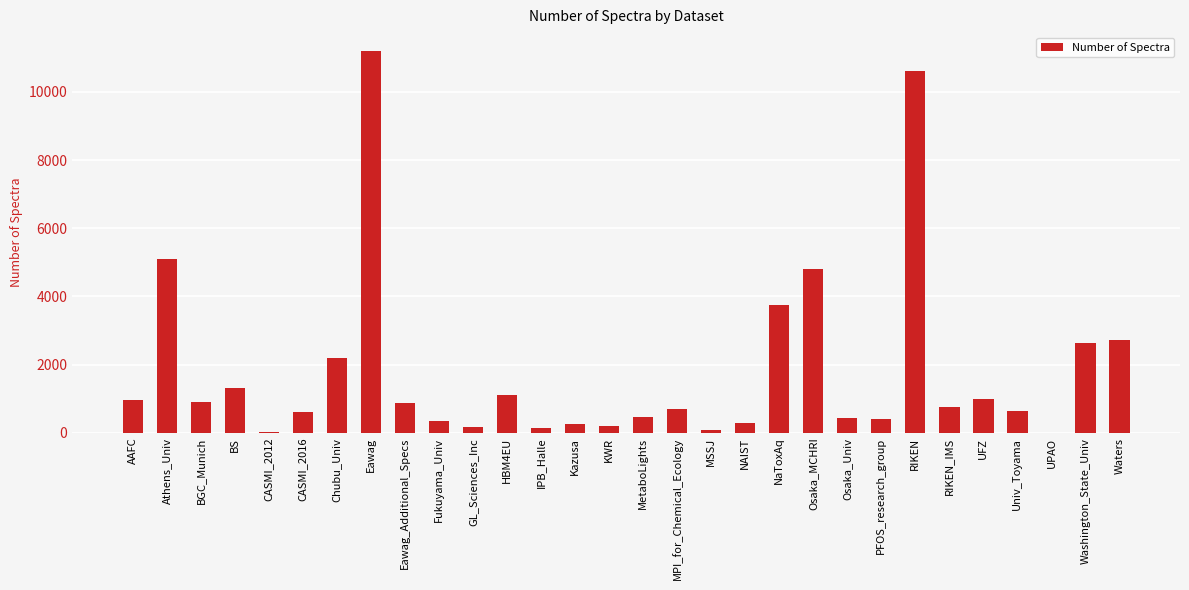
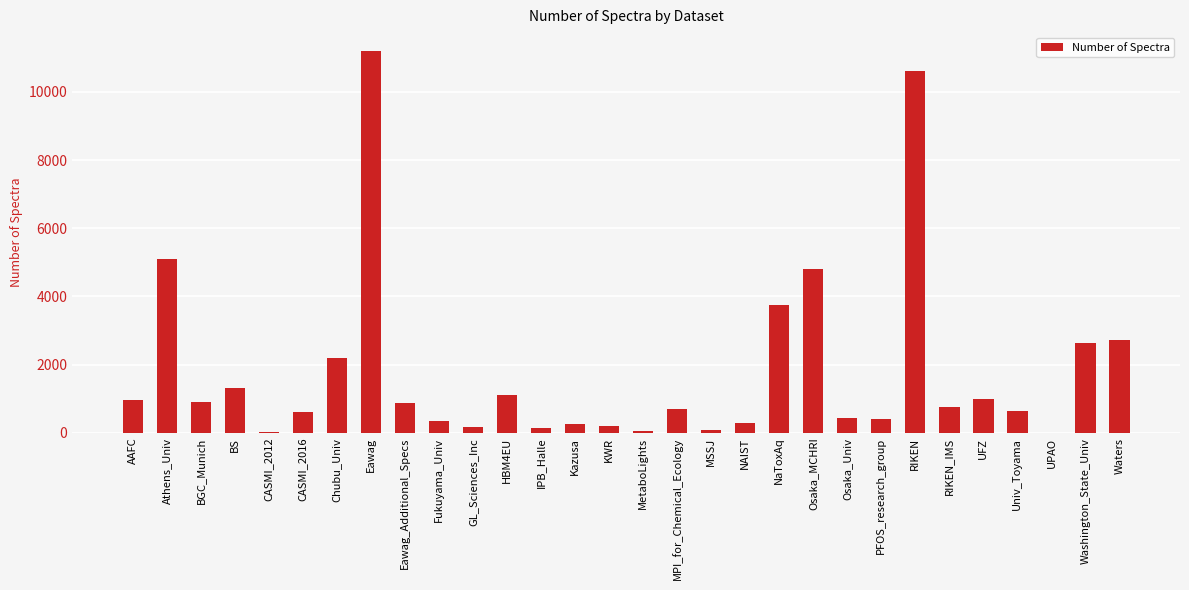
MetaboLights: 500 -> 100
